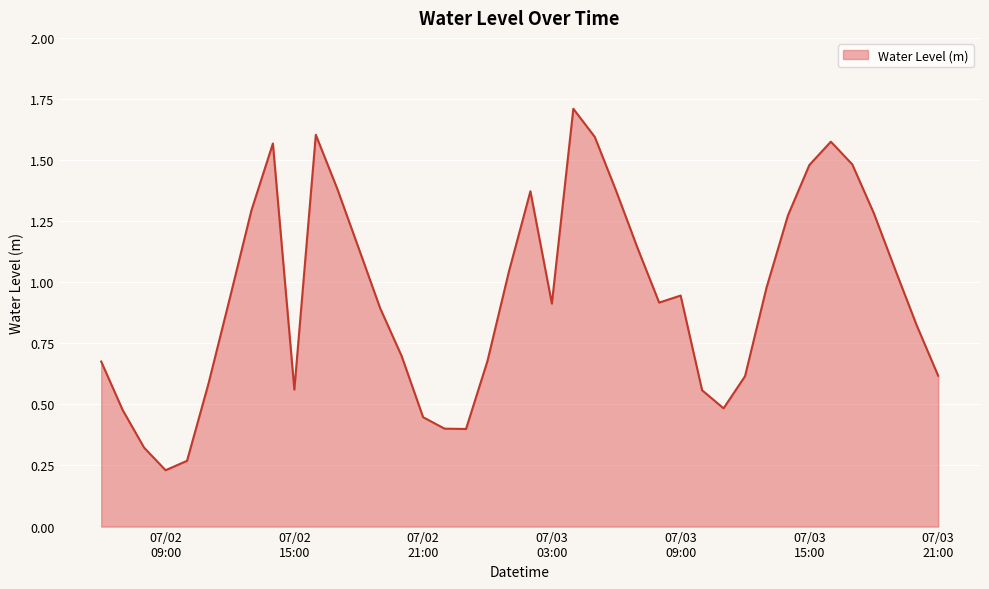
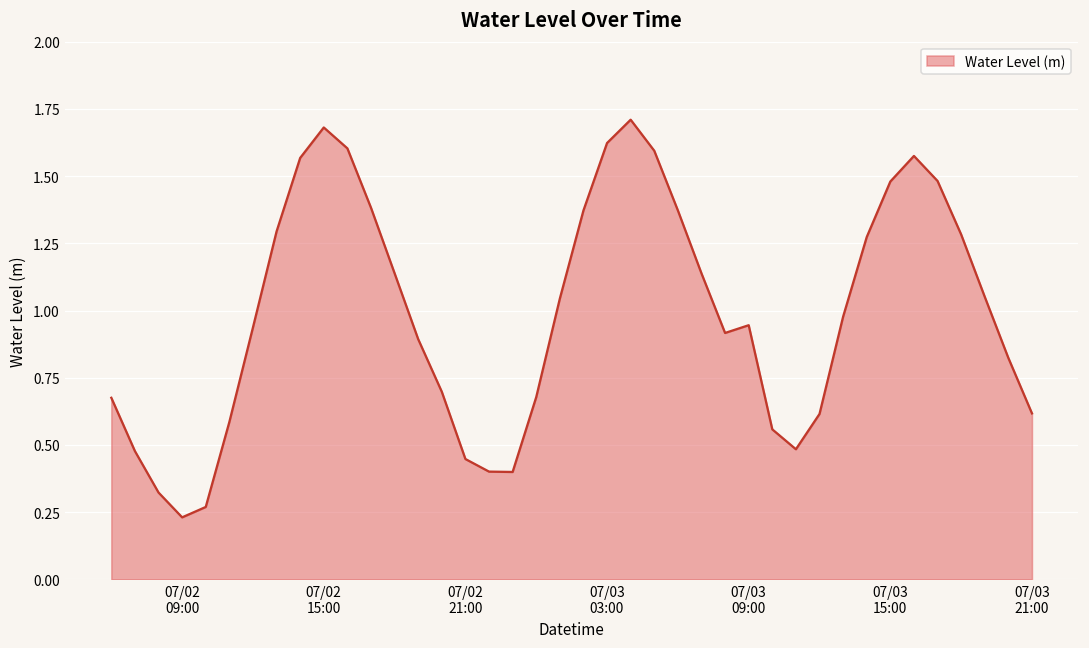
07/02 15:00: 0.56 -> 1.68
07/03 03:00: 0.91 -> 1.62
